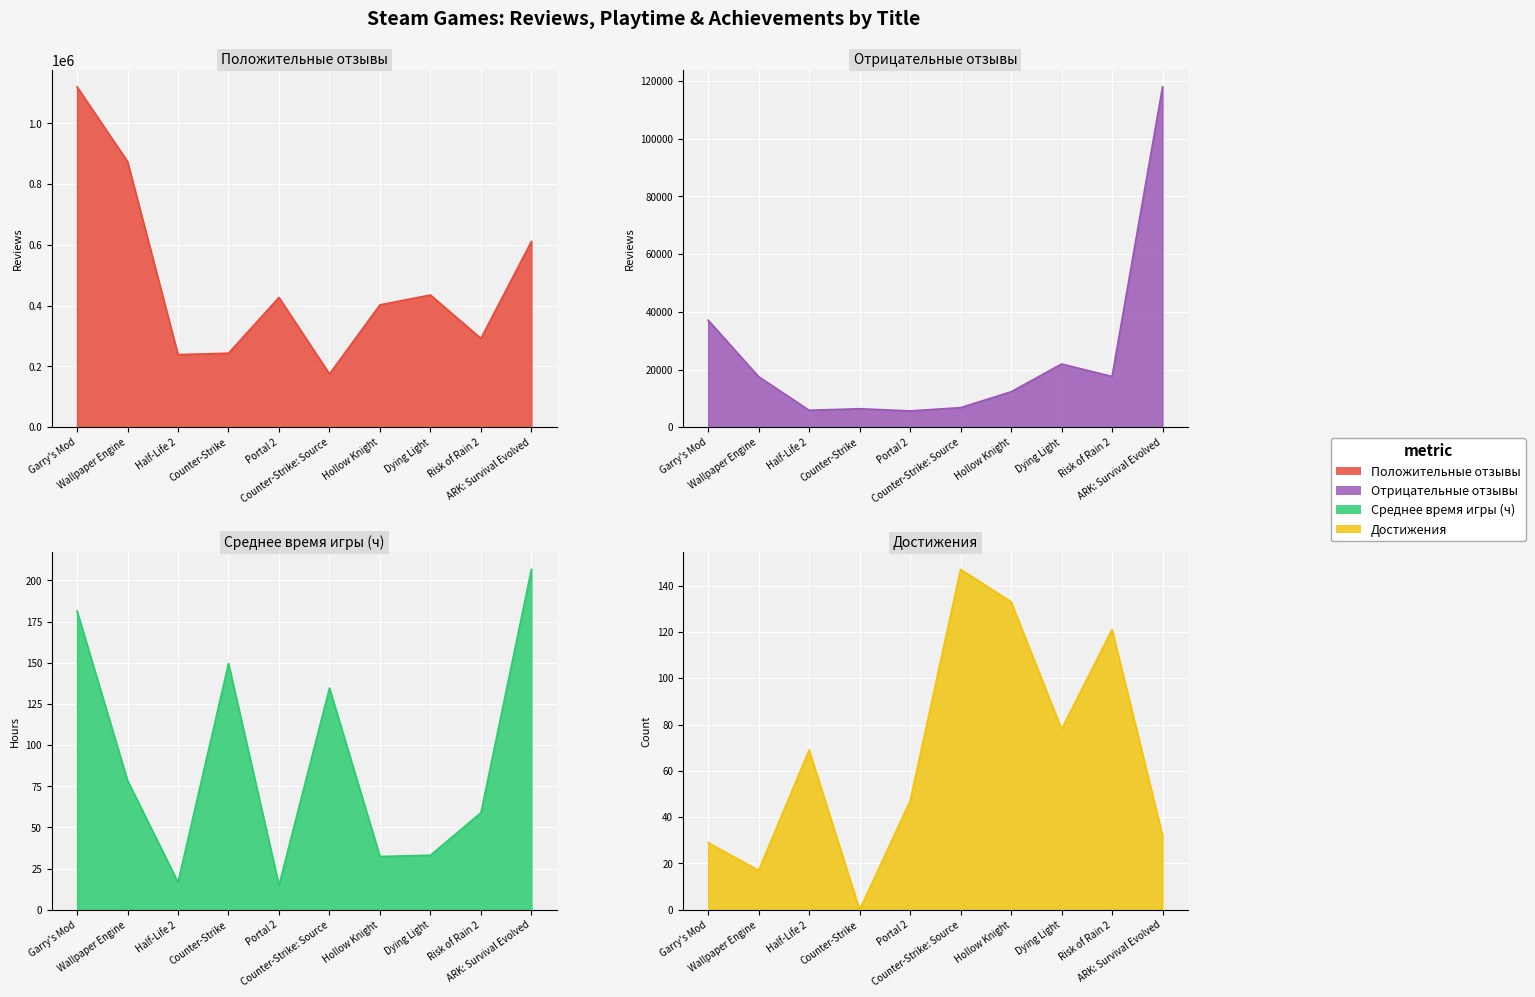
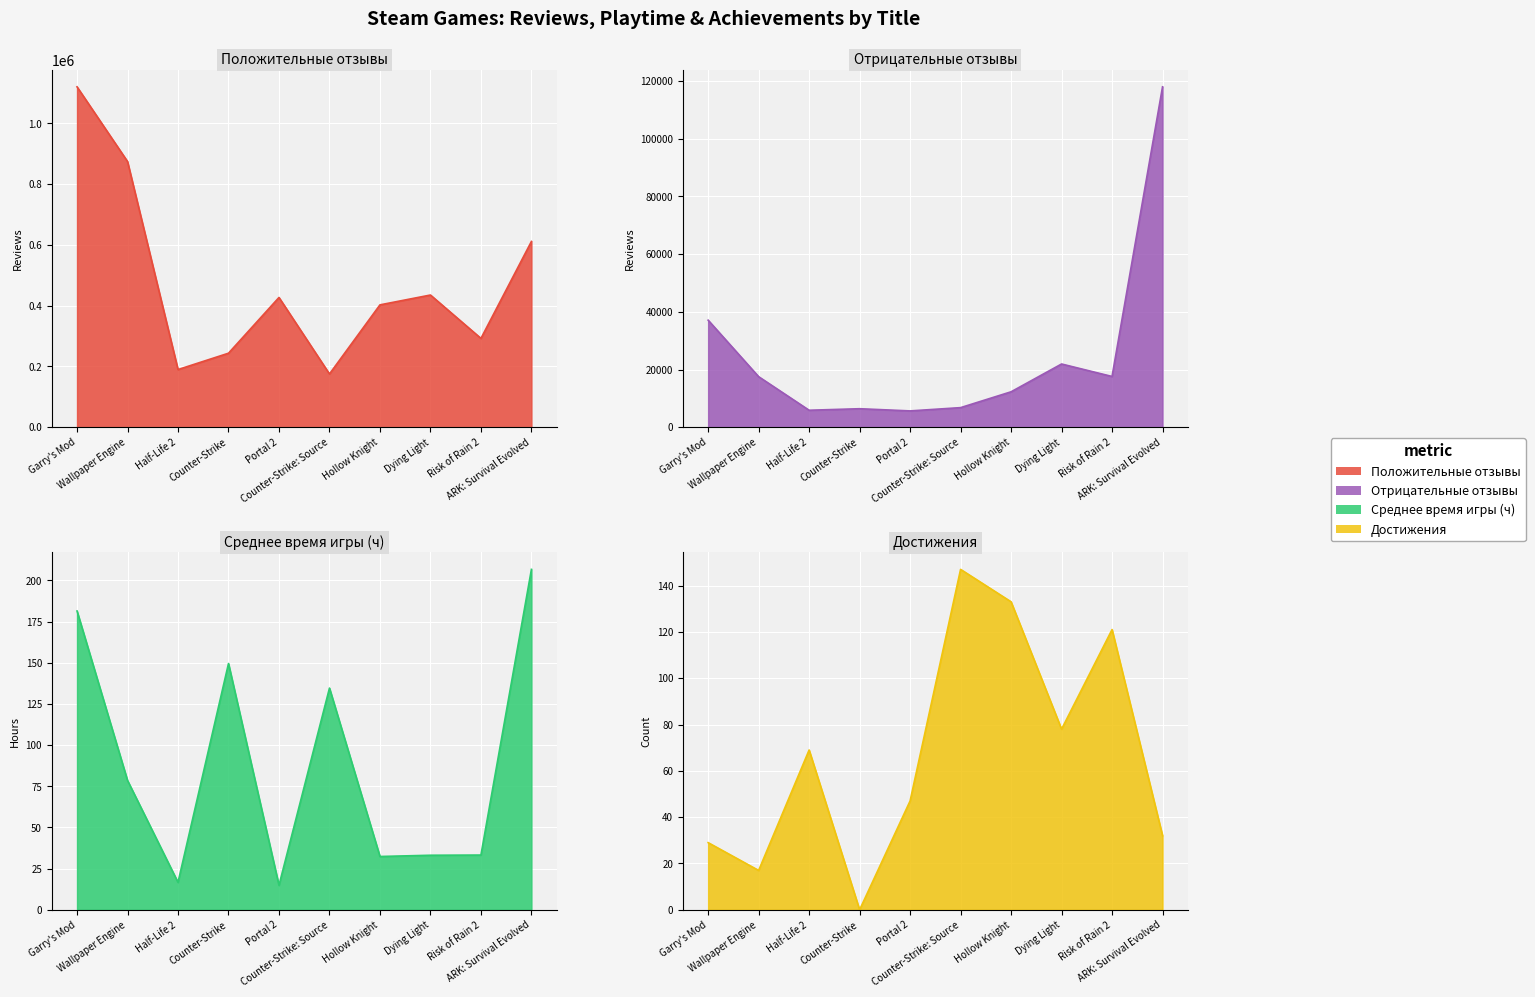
Положительные отзывы, Half-Life 2: 240000 -> 190000
Среднее время игры (ч), Risk of Rain 2: 59 -> 33
